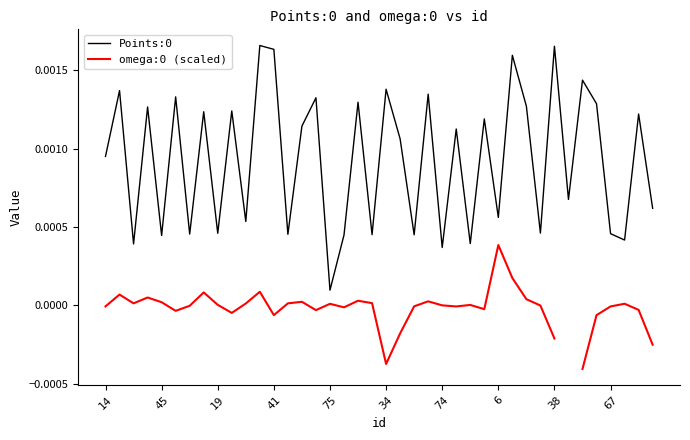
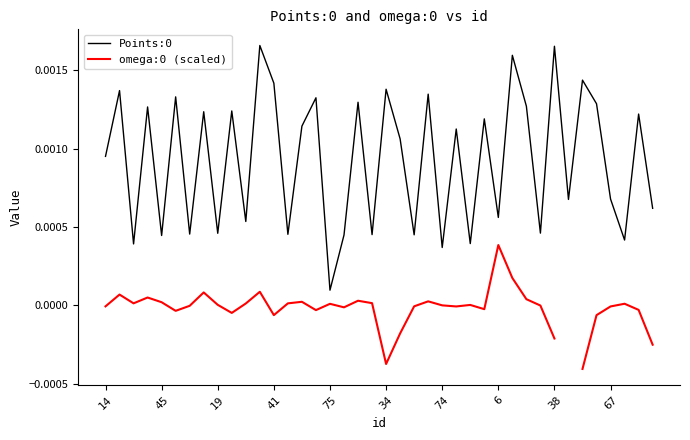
Points:0, 41: 0.00163 -> 0.00142
Points:0, 67: 0.00046 -> 0.00068
